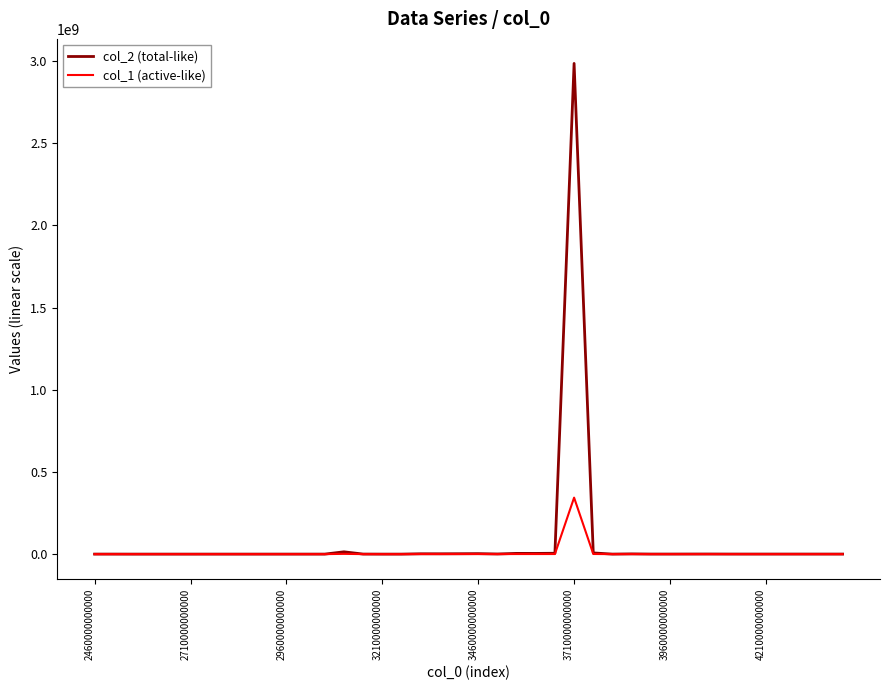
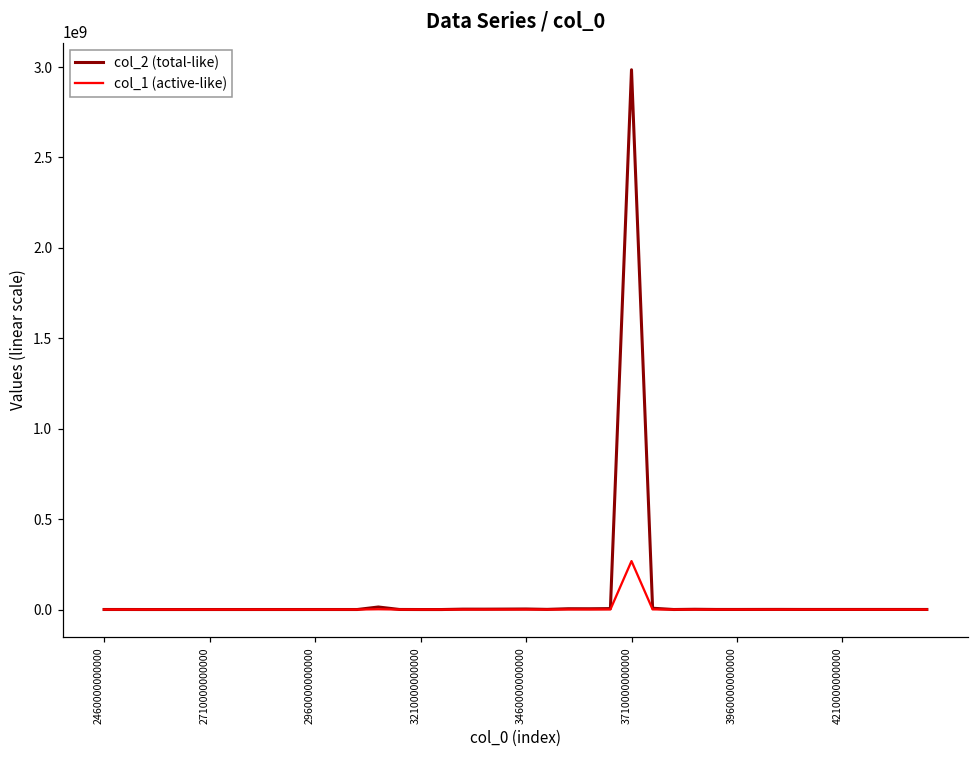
col_1 (active-like), 3710000000000: 340000000 -> 270000000
